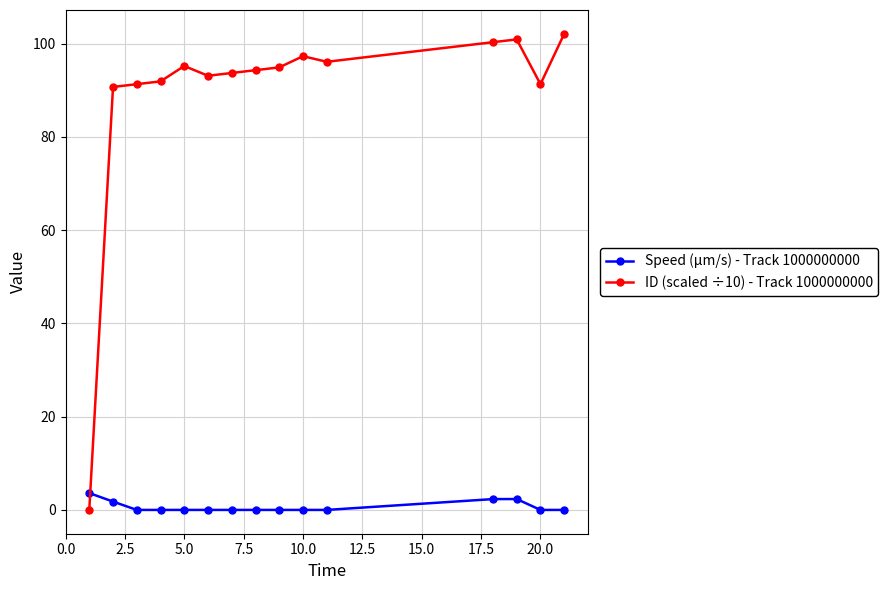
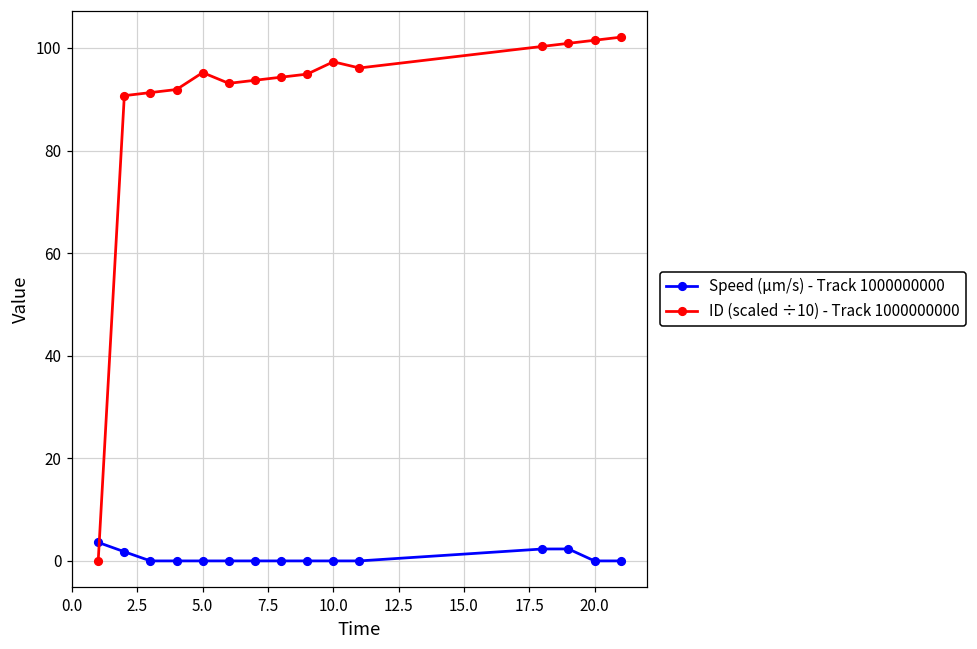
ID (scaled ÷10) - Track 1000000000, 20.0: 91 -> 102
